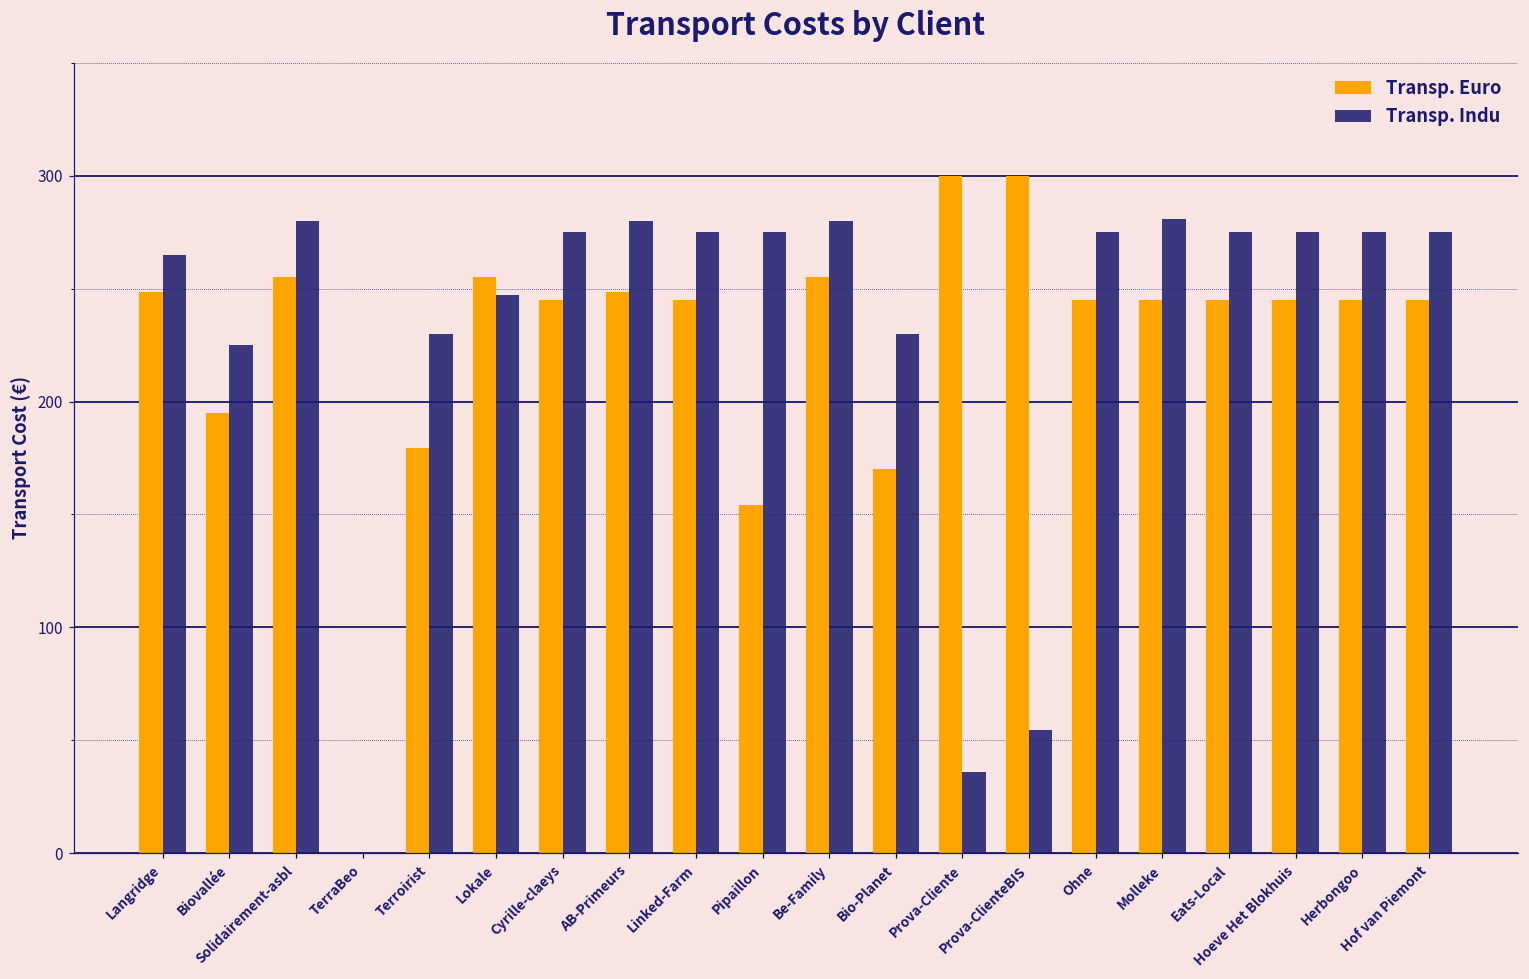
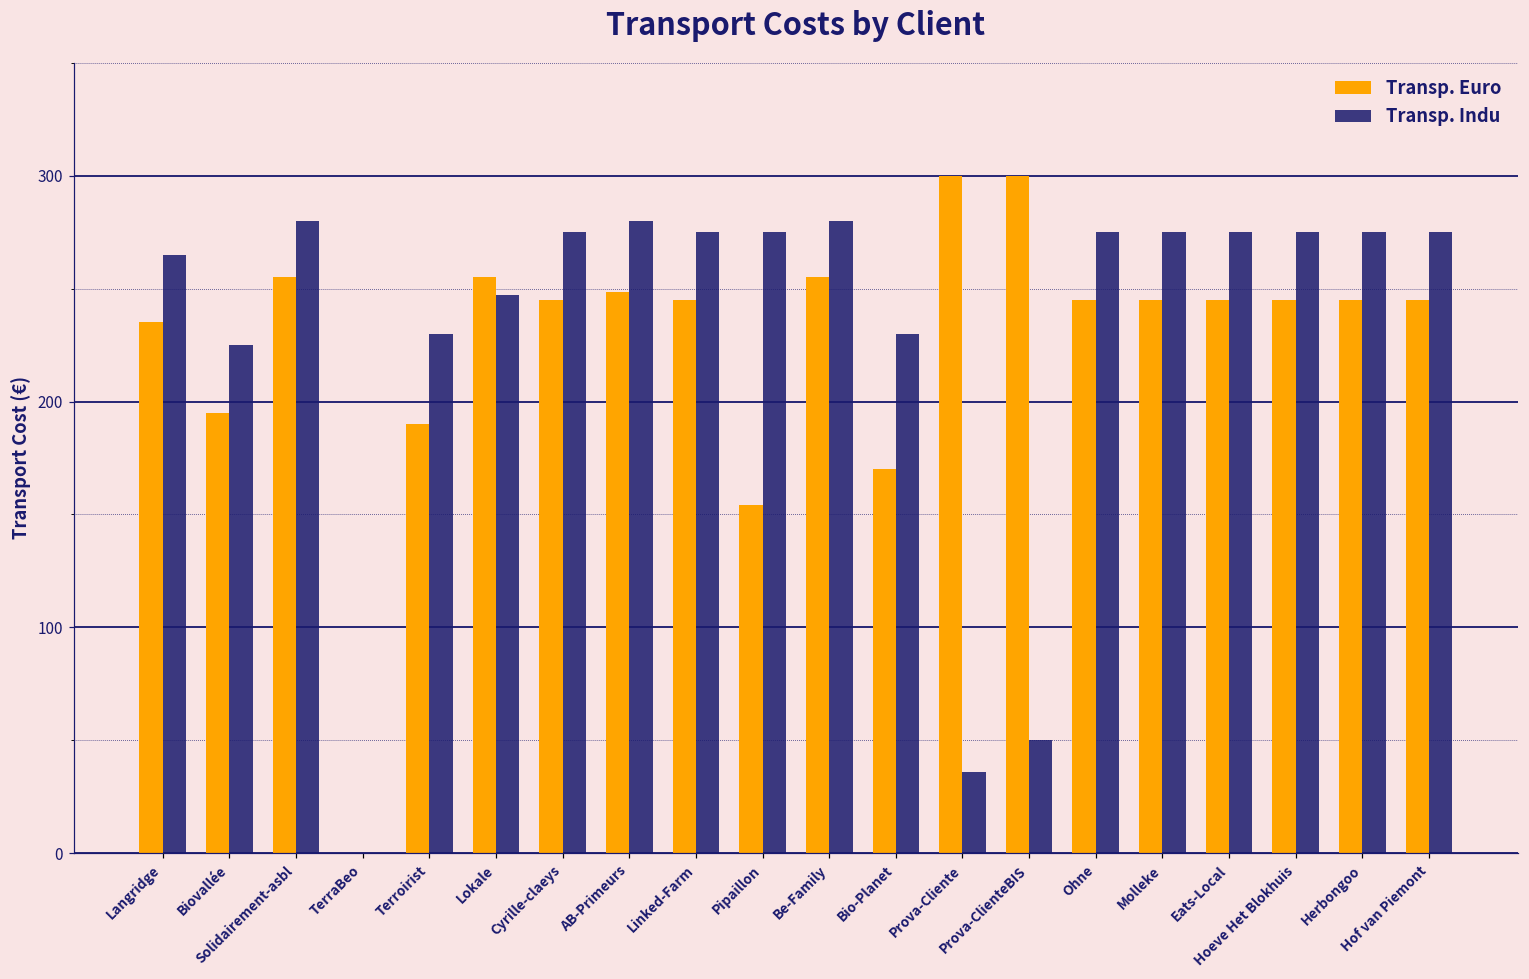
Transp. Euro, Langridge: 249 -> 235
Transp. Euro, Terroirist: 180 -> 190
Transp. Indu, Prova-ClienteBIS: 55 -> 50
Transp. Indu, Molleke: 281 -> 275
